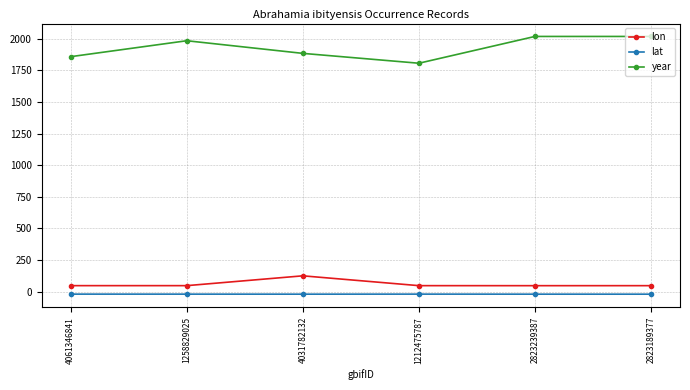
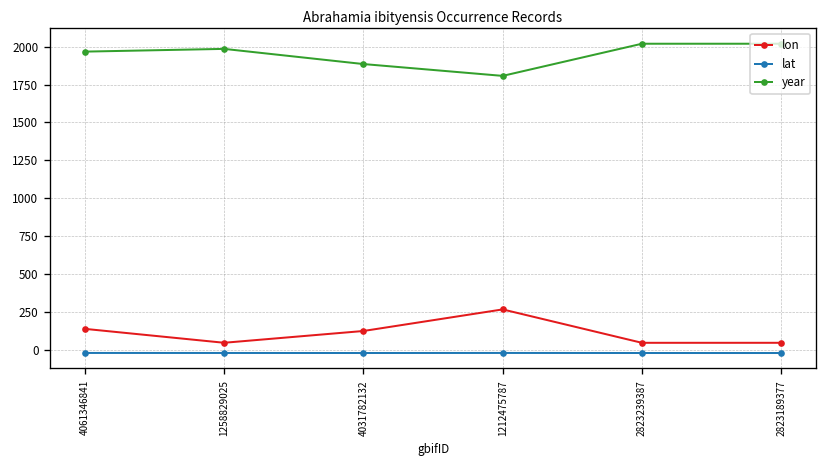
lon, 4061346841: 50 -> 140
year, 4061346841: 1860 -> 1970
lon, 1212475787: 50 -> 270
